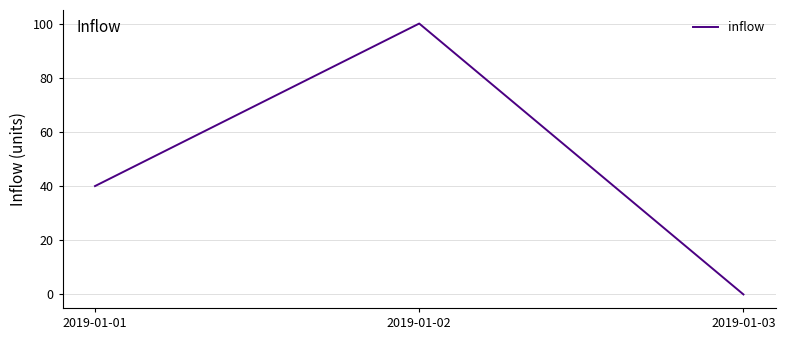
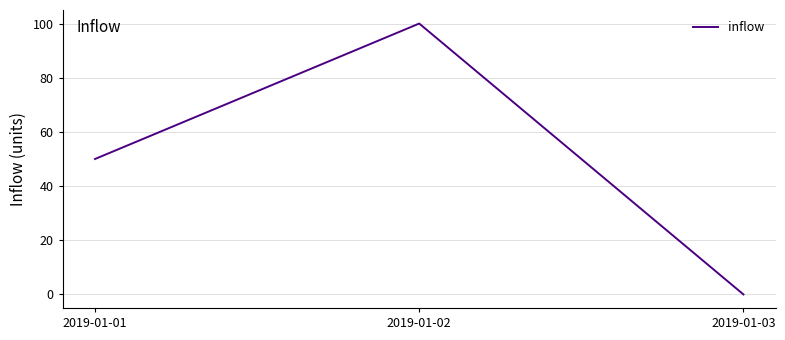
2019-01-01: 40 -> 50
